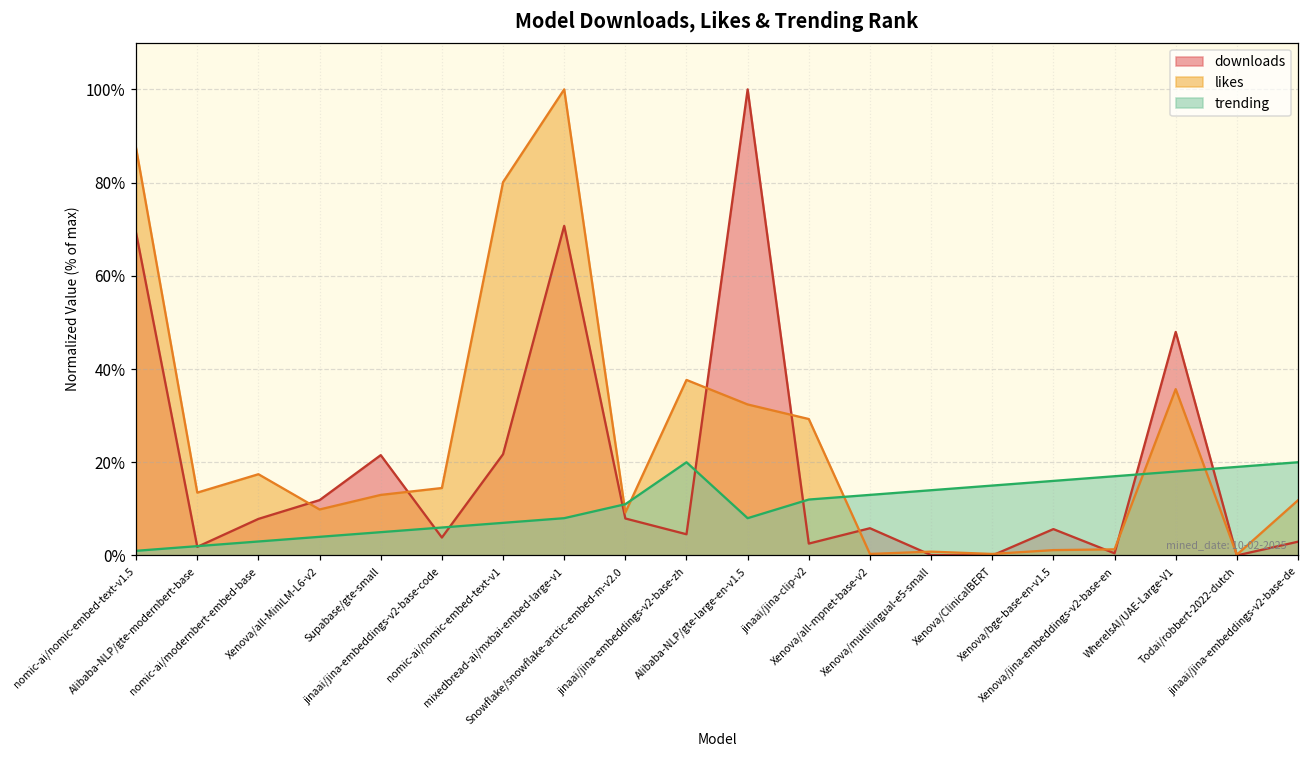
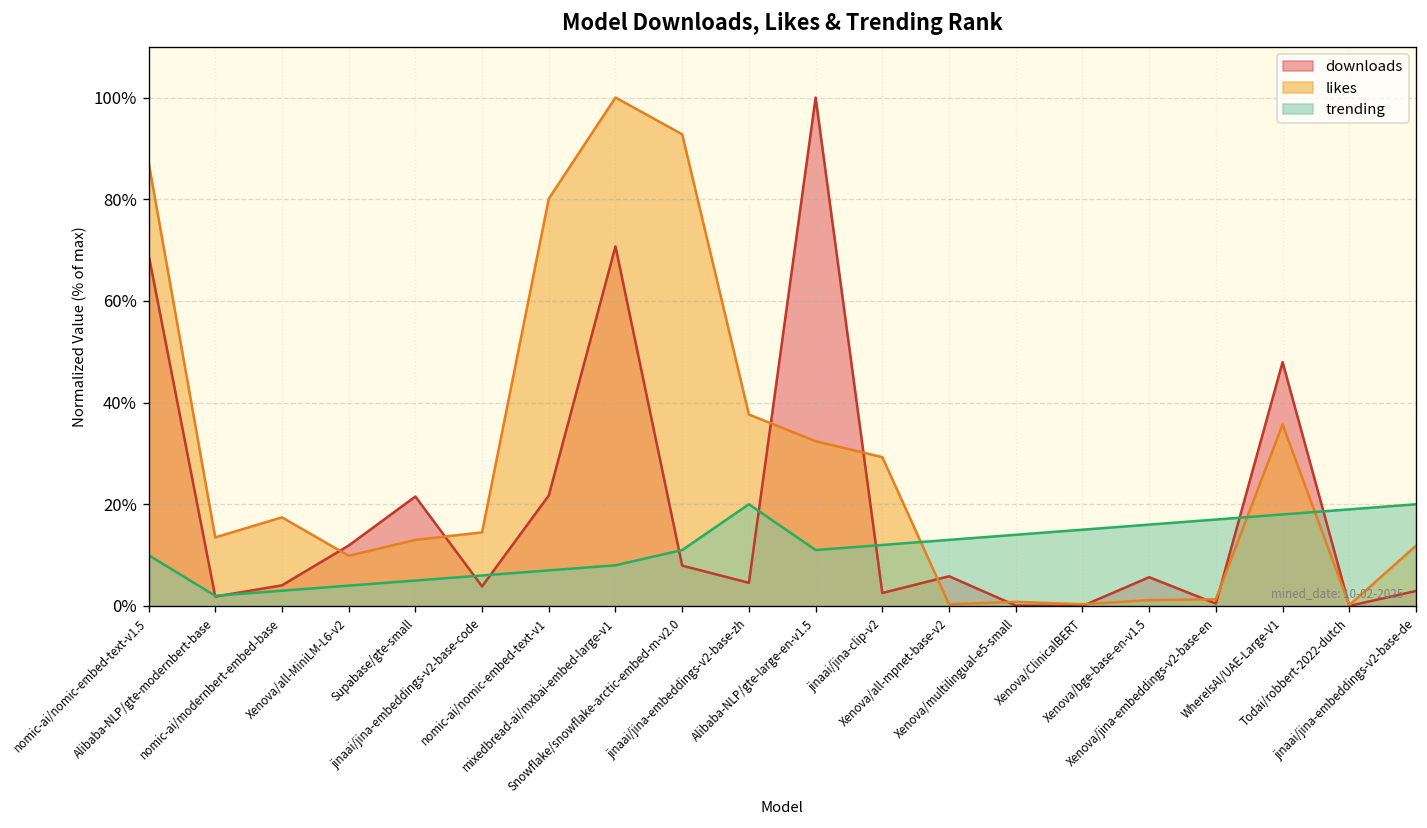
trending, nomic-ai/nomic-embed-text-v1.5: 1% -> 10%
downloads, nomic-ai/modernbert-embed-base: 8% -> 4%
likes, Snowflake/snowflake-arctic-embed-m-v2.0: 9% -> 93%
trending, Alibaba-NLP/gte-large-en-v1.5: 8% -> 11%
